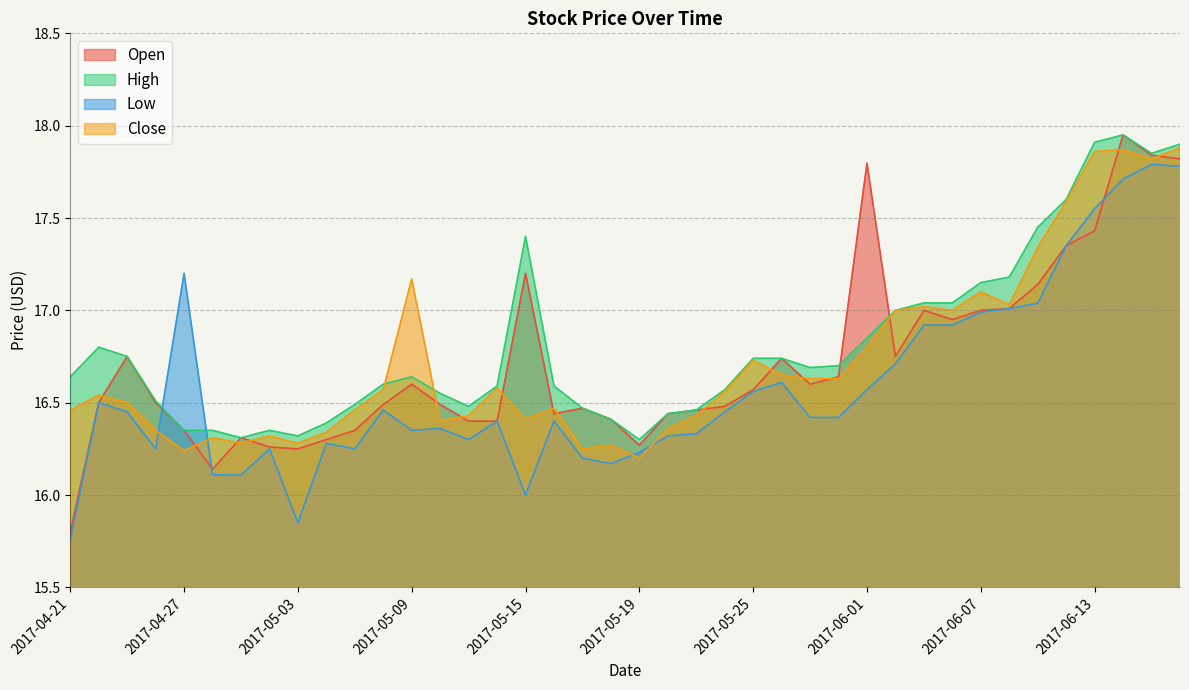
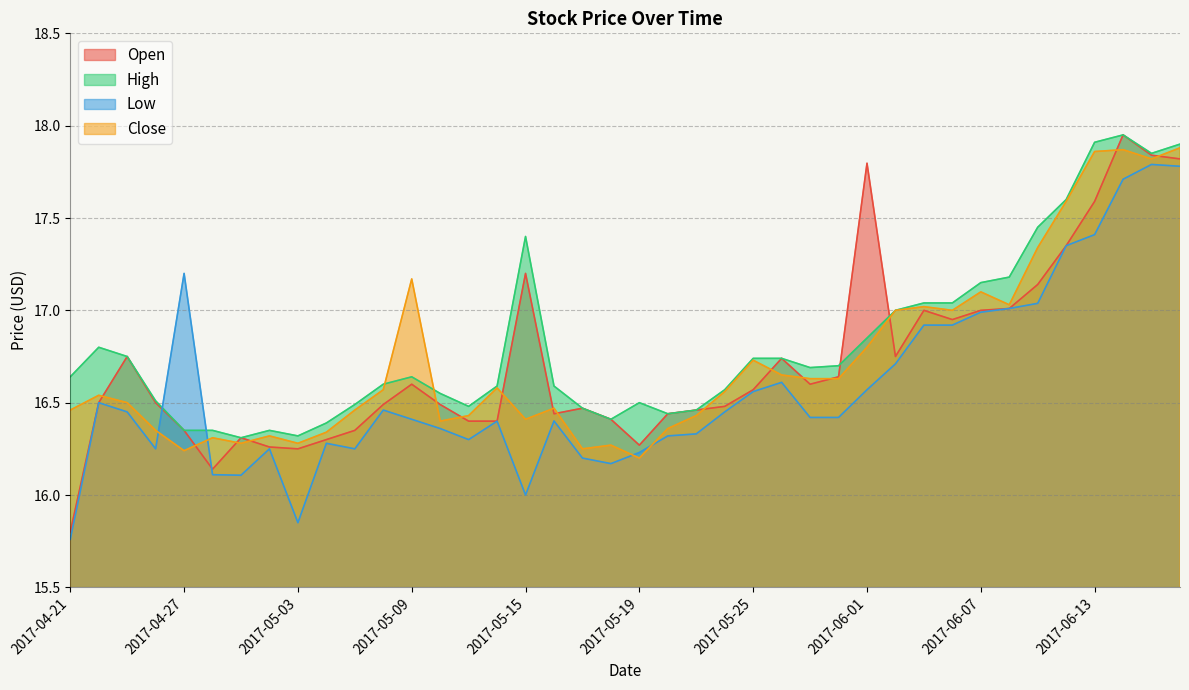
Low, 2017-05-09: 16.35 -> 16.41
High, 2017-05-19: 16.3 -> 16.5
Open, 2017-06-13: 17.43 -> 17.59
Low, 2017-06-13: 17.55 -> 17.41
